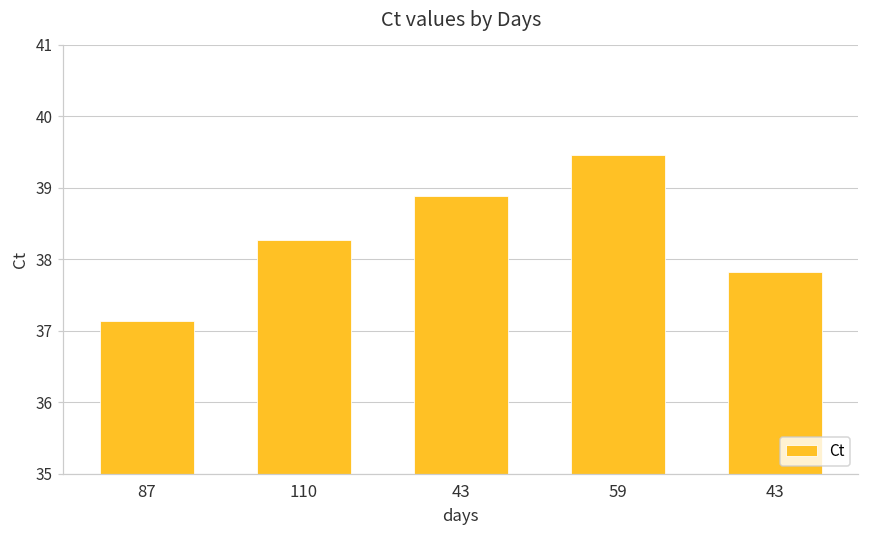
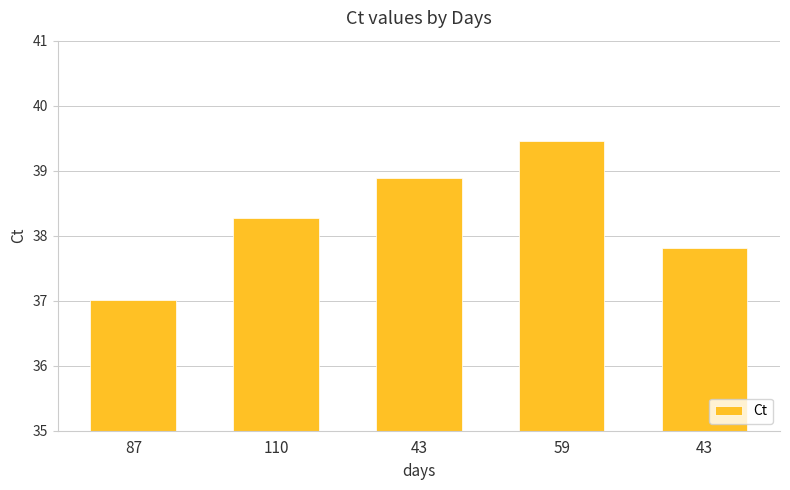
87: 37.1 -> 37.0
